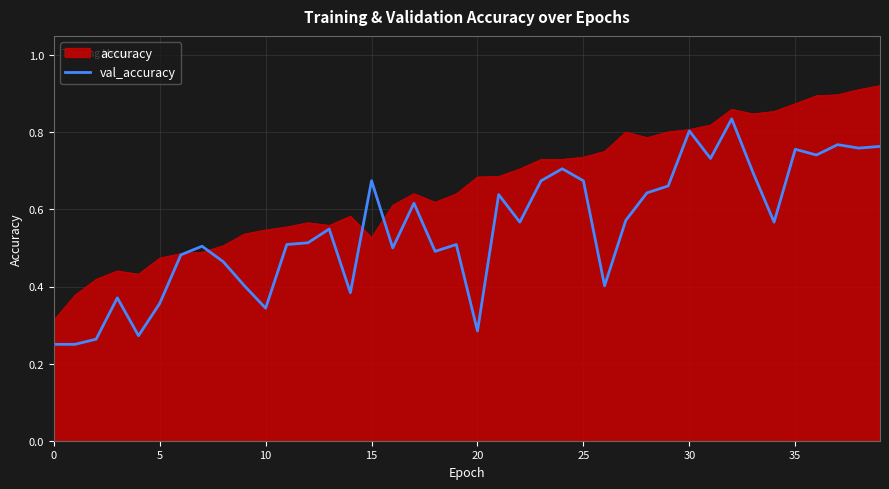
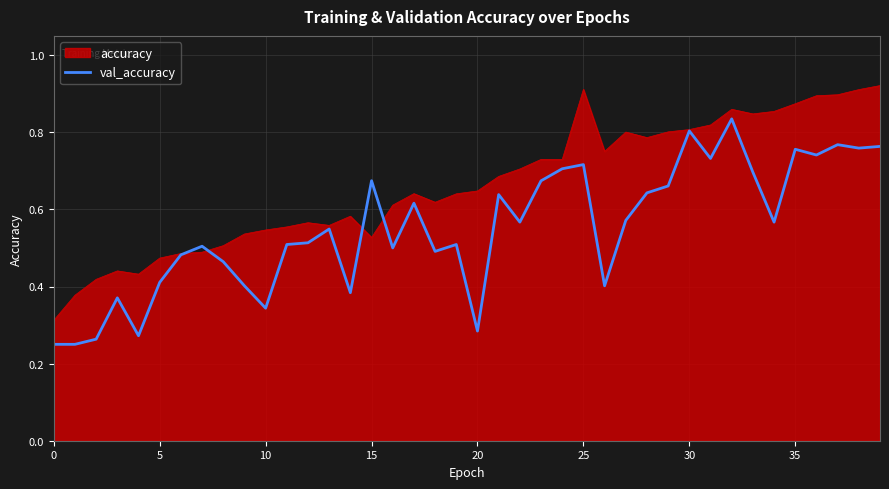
val_accuracy, 5: 0.36 -> 0.41
accuracy, 20: 0.68 -> 0.65
accuracy, 25: 0.74 -> 0.91
val_accuracy, 25: 0.67 -> 0.72
